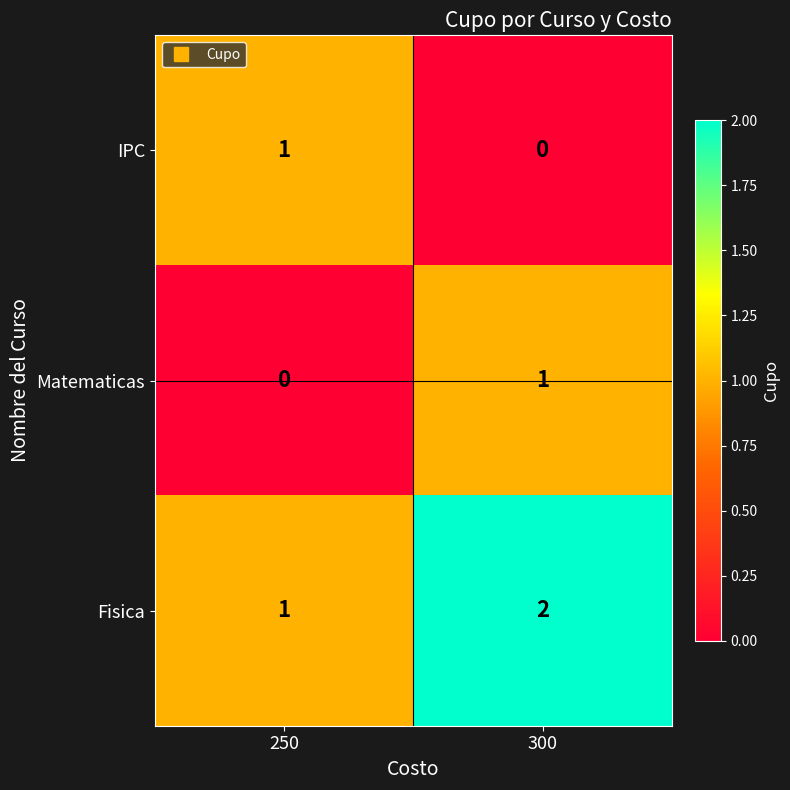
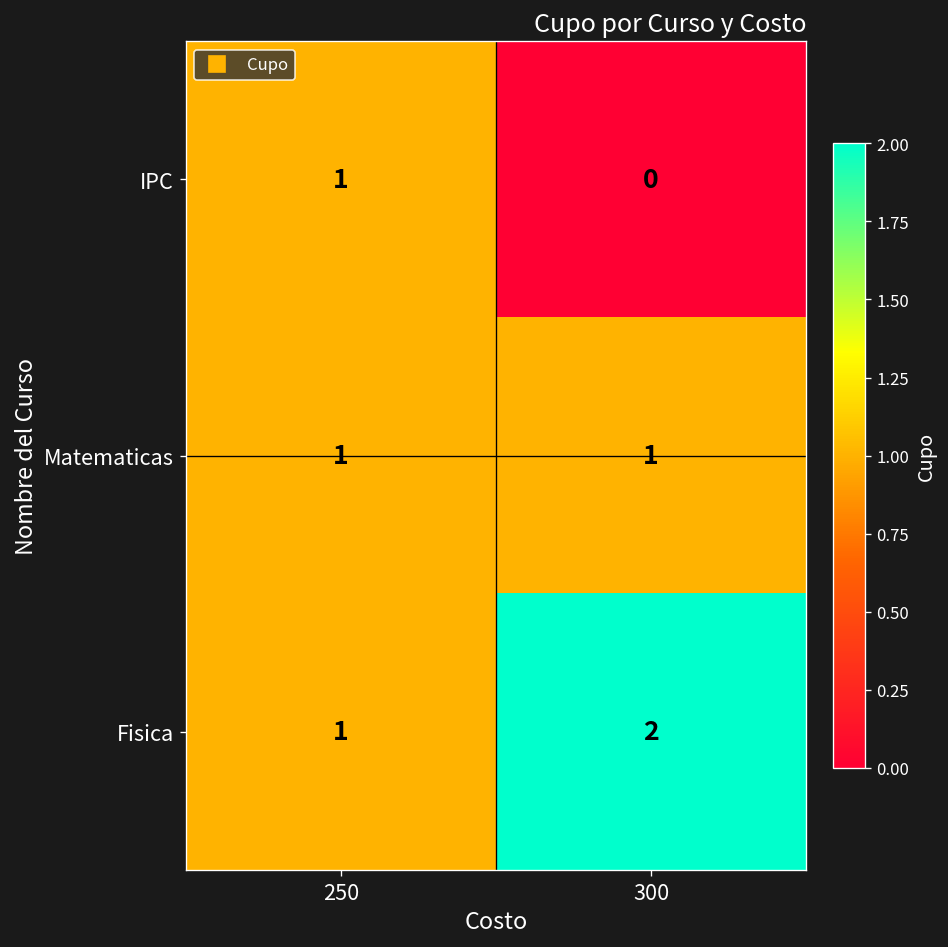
Matematicas, 250: 0 -> 1
